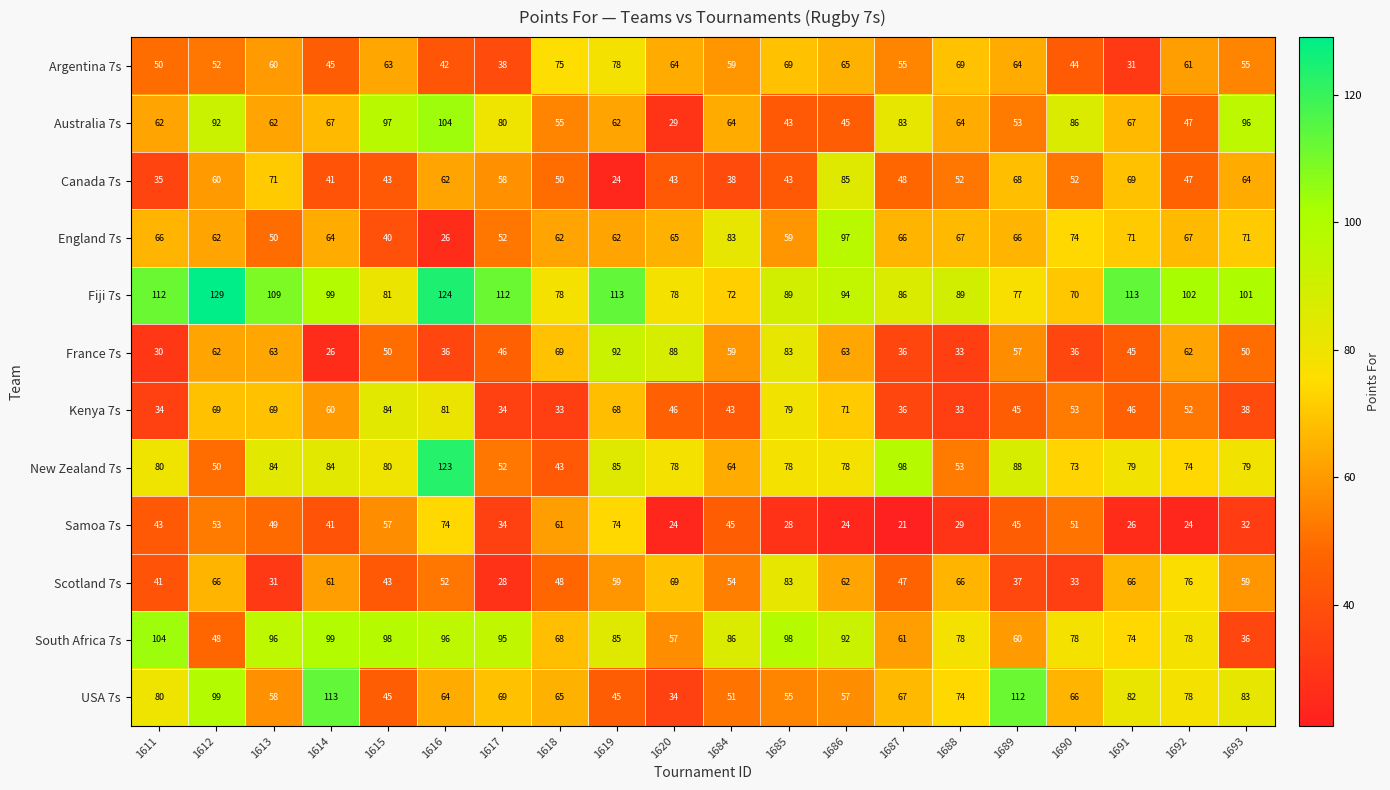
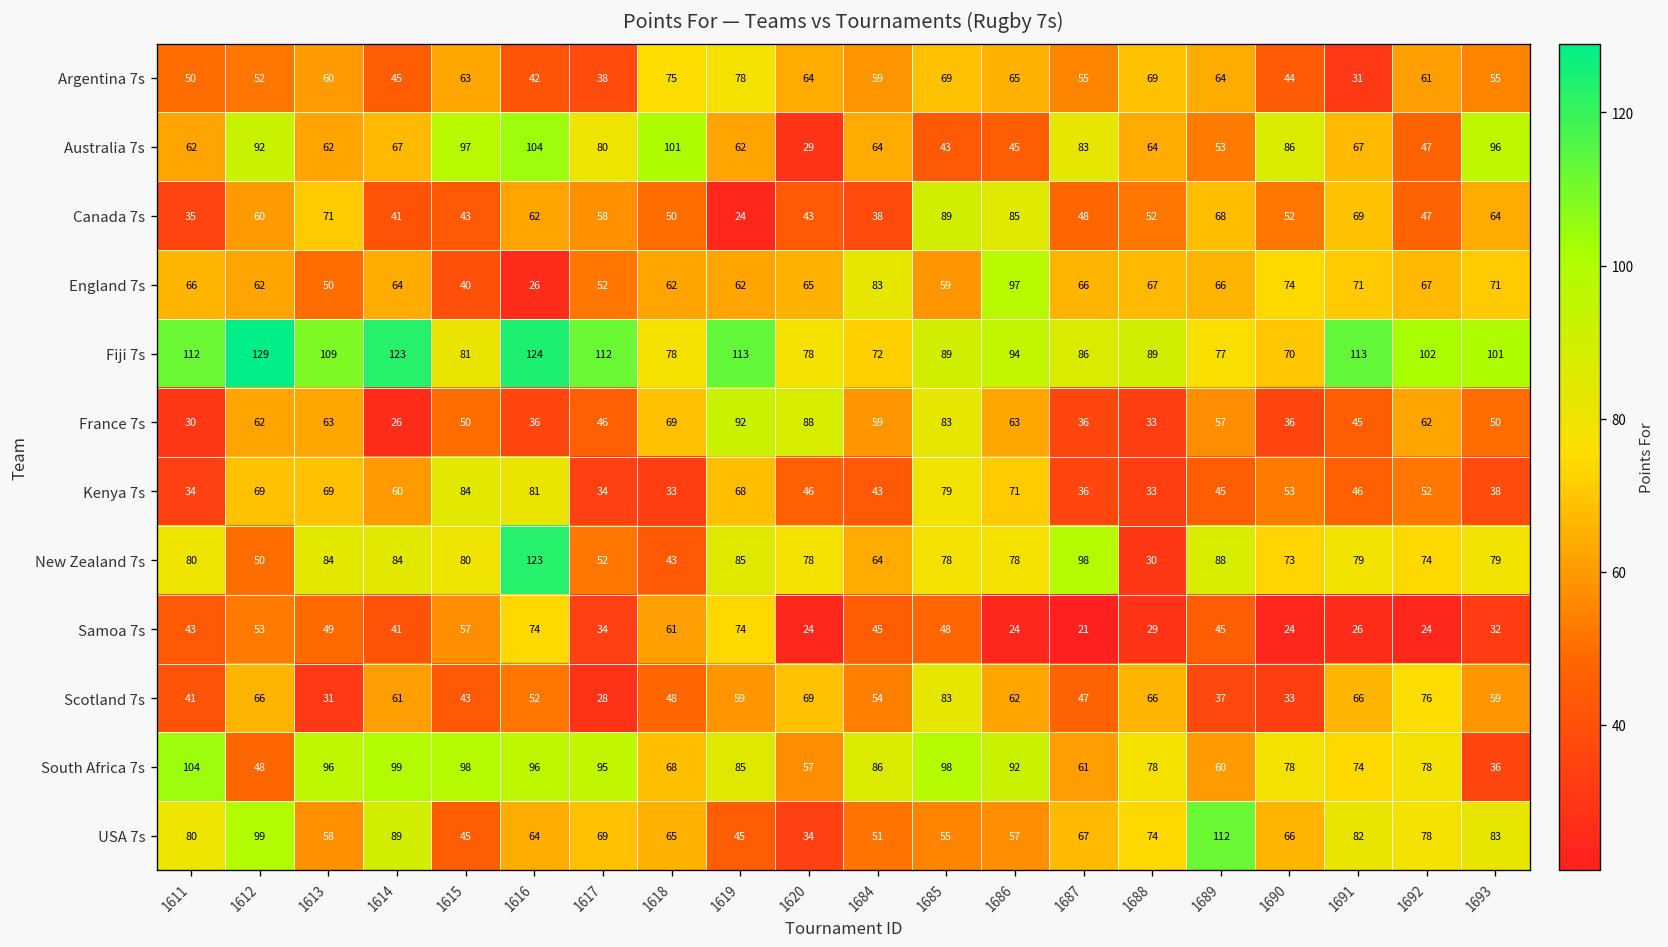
Australia 7s, 1618: 55 -> 101
Canada 7s, 1685: 43 -> 89
Fiji 7s, 1614: 99 -> 123
New Zealand 7s, 1688: 53 -> 30
Samoa 7s, 1685: 28 -> 48
Samoa 7s, 1690: 51 -> 24
USA 7s, 1614: 113 -> 89
